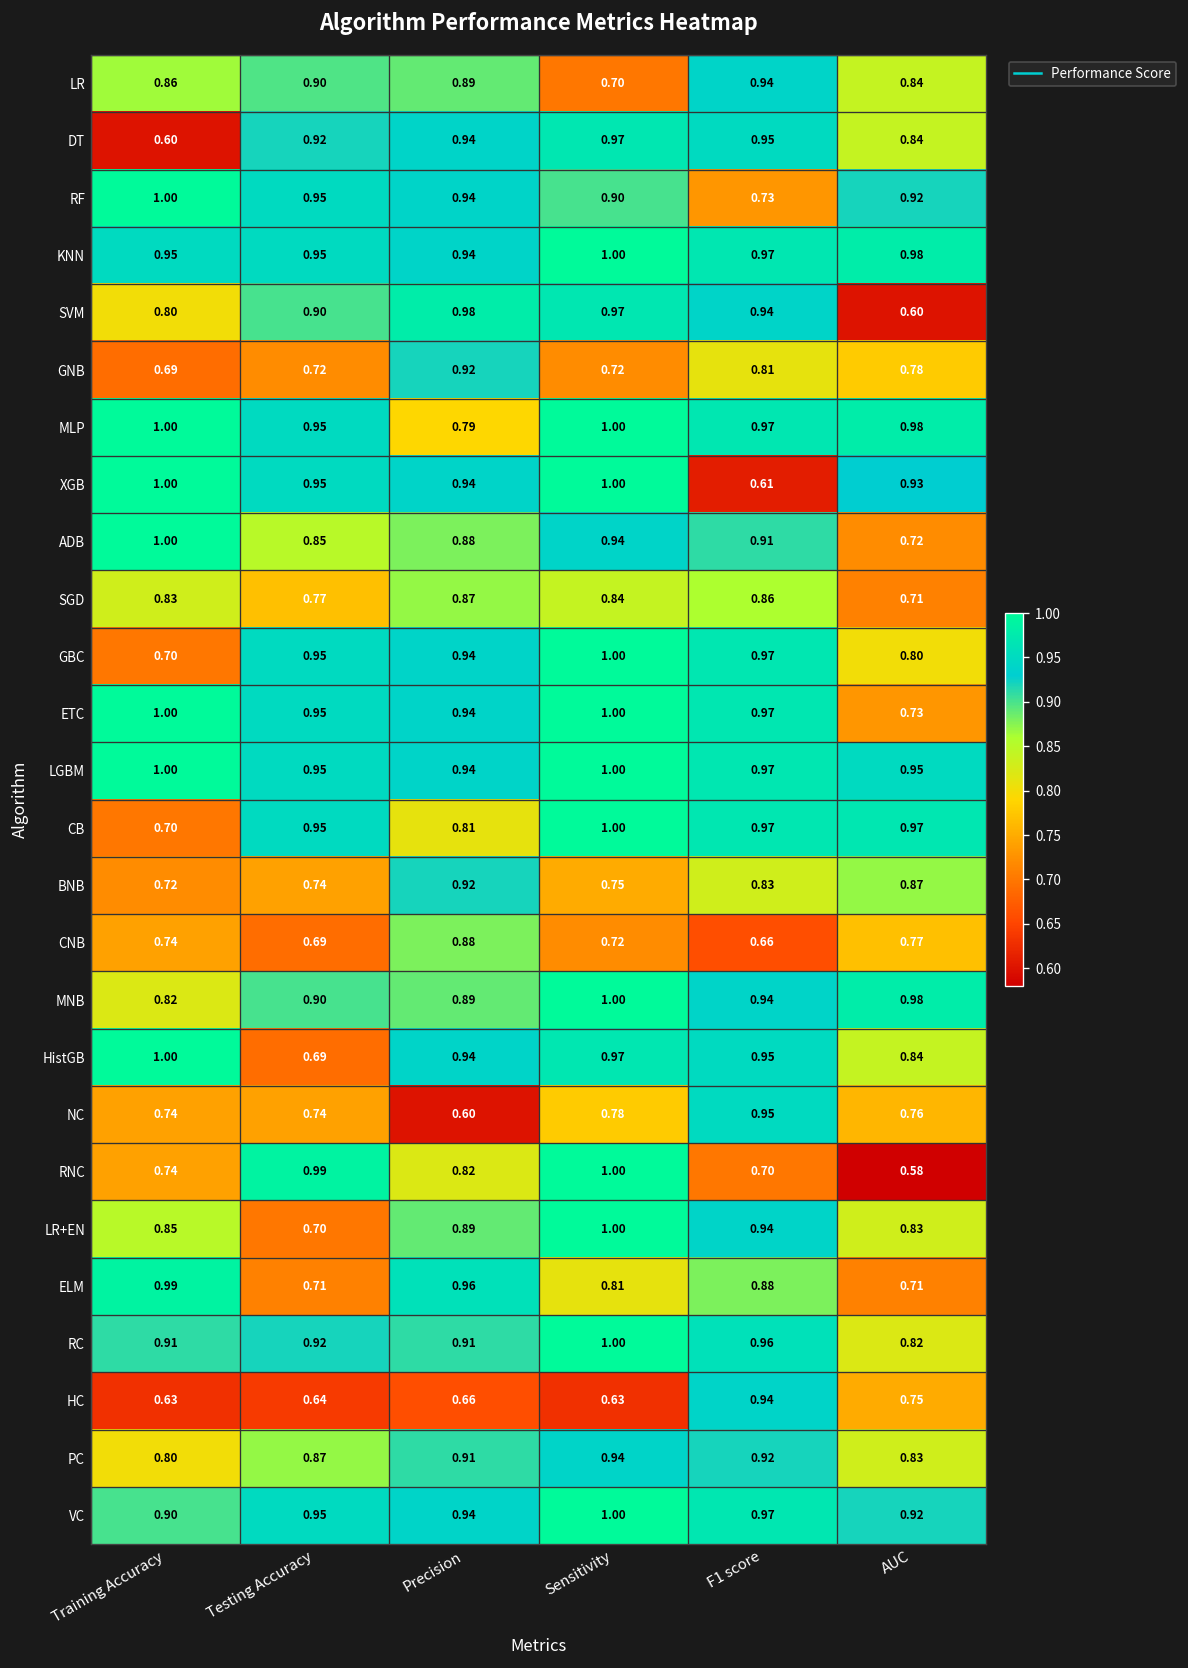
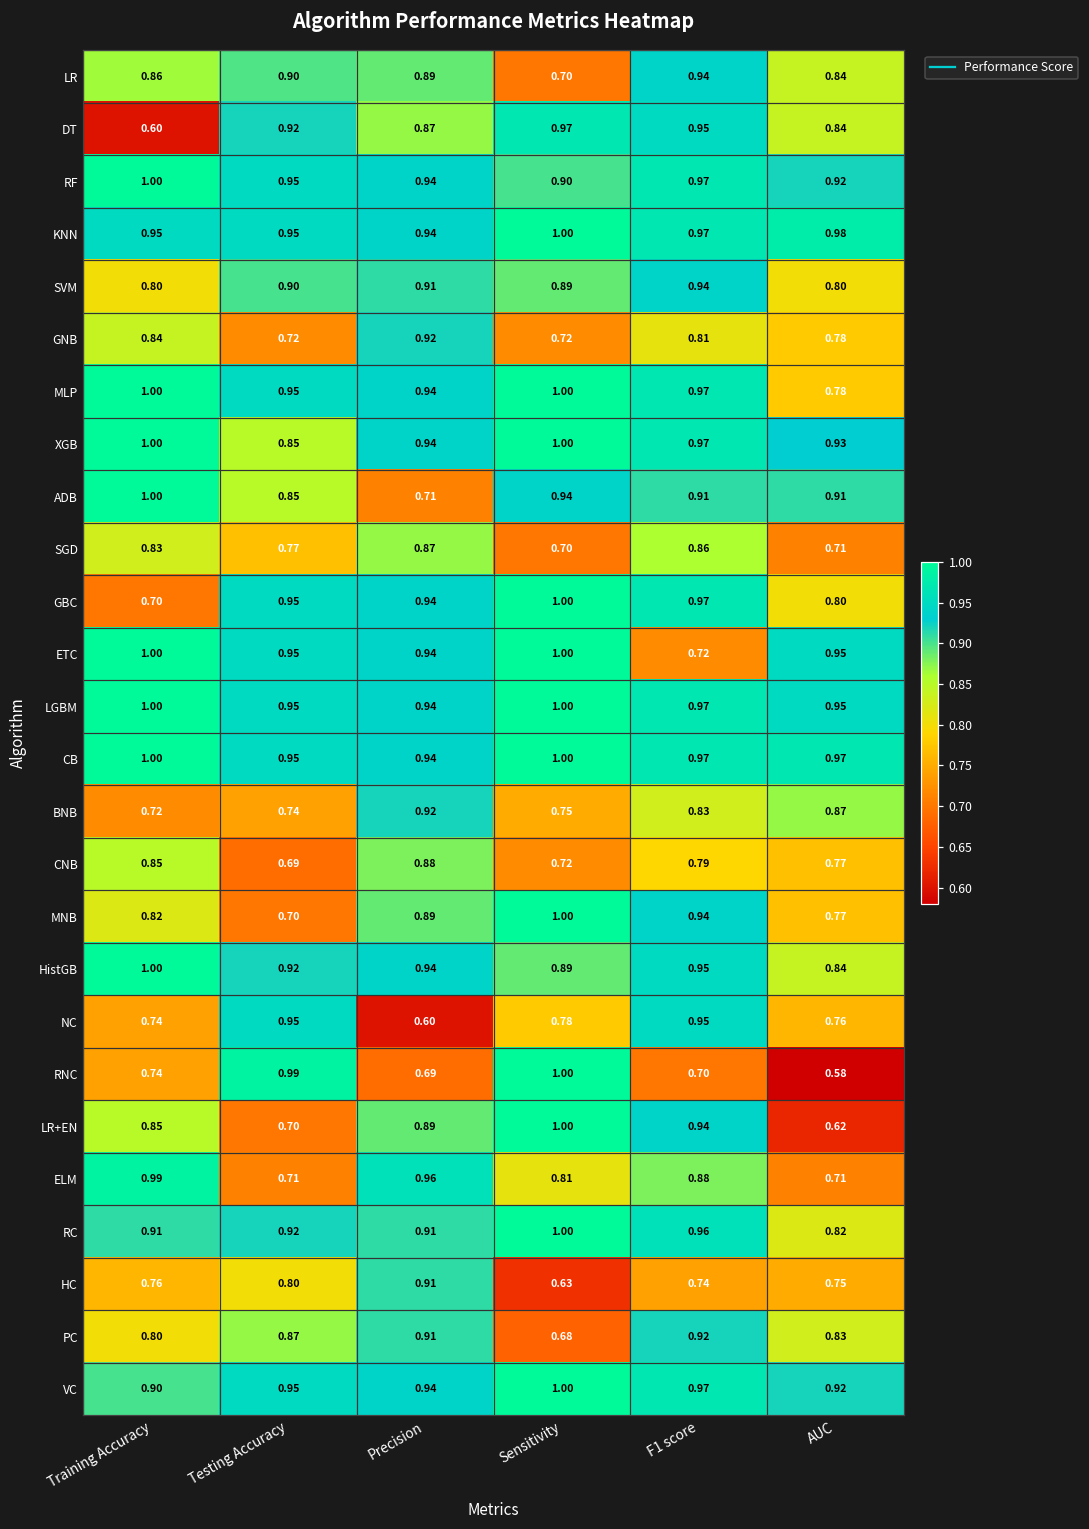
DT, Precision: 0.94 -> 0.87
RF, F1 score: 0.73 -> 0.97
SVM, Precision: 0.98 -> 0.91
SVM, Sensitivity: 0.97 -> 0.89
SVM, AUC: 0.60 -> 0.80
GNB, Training Accuracy: 0.69 -> 0.84
MLP, Precision: 0.79 -> 0.94
MLP, AUC: 0.98 -> 0.78
XGB, Testing Accuracy: 0.95 -> 0.85
XGB, F1 score: 0.61 -> 0.97
ADB, Precision: 0.88 -> 0.71
ADB, AUC: 0.72 -> 0.91
SGD, Sensitivity: 0.84 -> 0.70
ETC, F1 score: 0.97 -> 0.72
ETC, AUC: 0.73 -> 0.95
CB, Training Accuracy: 0.70 -> 1.00
CB, Precision: 0.81 -> 0.94
CNB, Training Accuracy: 0.74 -> 0.85
CNB, F1 score: 0.66 -> 0.79
MNB, Testing Accuracy: 0.90 -> 0.70
MNB, AUC: 0.98 -> 0.77
HistGB, Testing Accuracy: 0.69 -> 0.92
HistGB, Sensitivity: 0.97 -> 0.89
NC, Testing Accuracy: 0.74 -> 0.95
RNC, Precision: 0.82 -> 0.69
LR+EN, AUC: 0.83 -> 0.62
HC, Training Accuracy: 0.63 -> 0.76
HC, Testing Accuracy: 0.64 -> 0.80
HC, Precision: 0.66 -> 0.91
HC, F1 score: 0.94 -> 0.74
PC, Sensitivity: 0.94 -> 0.68
